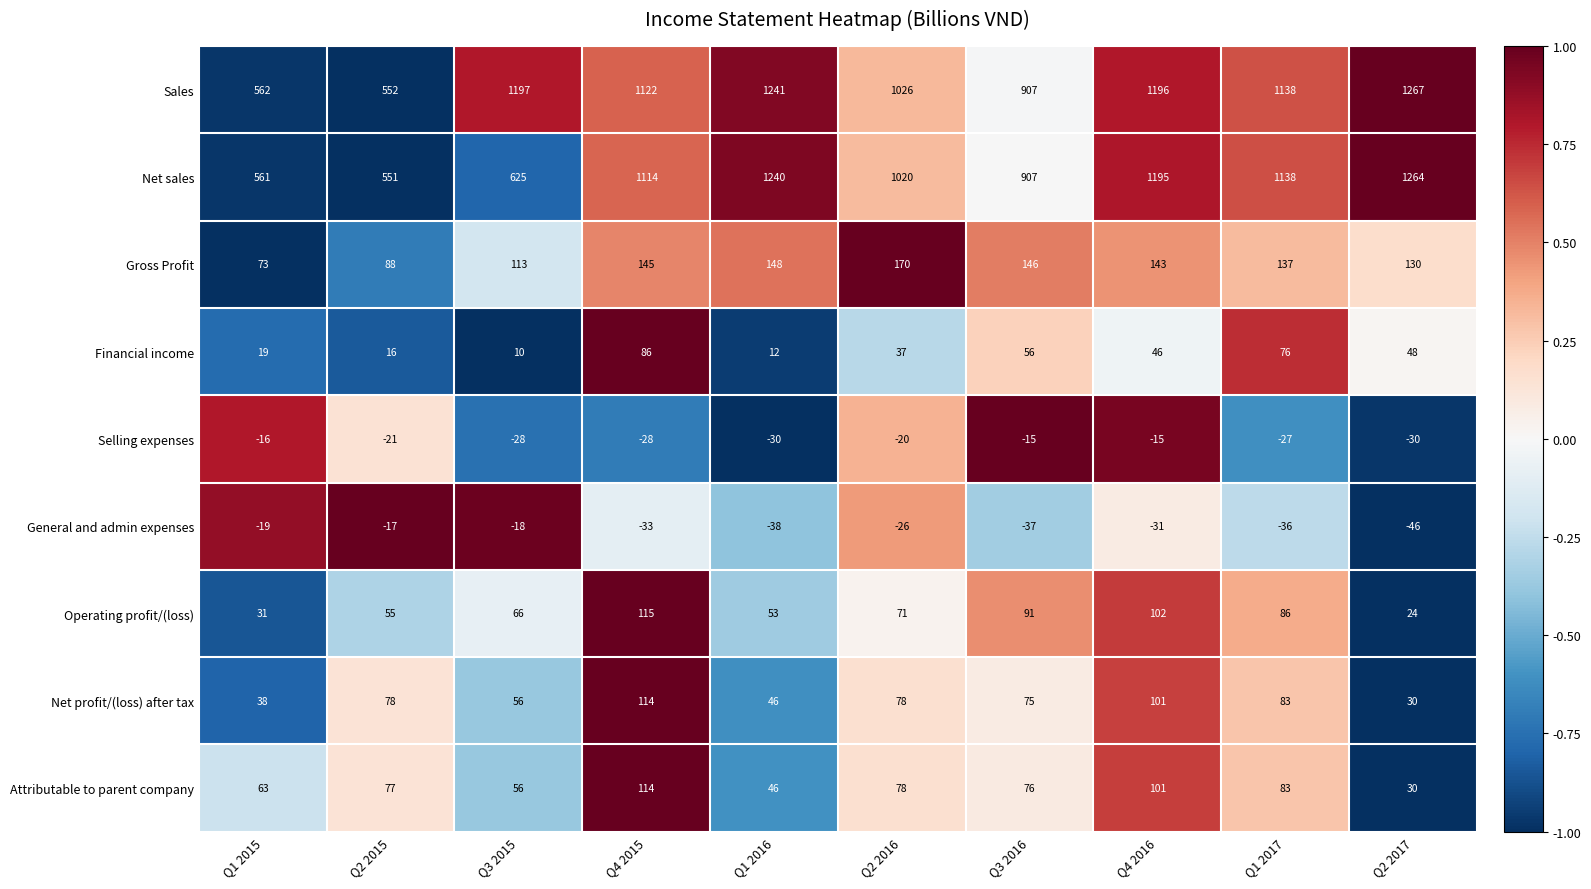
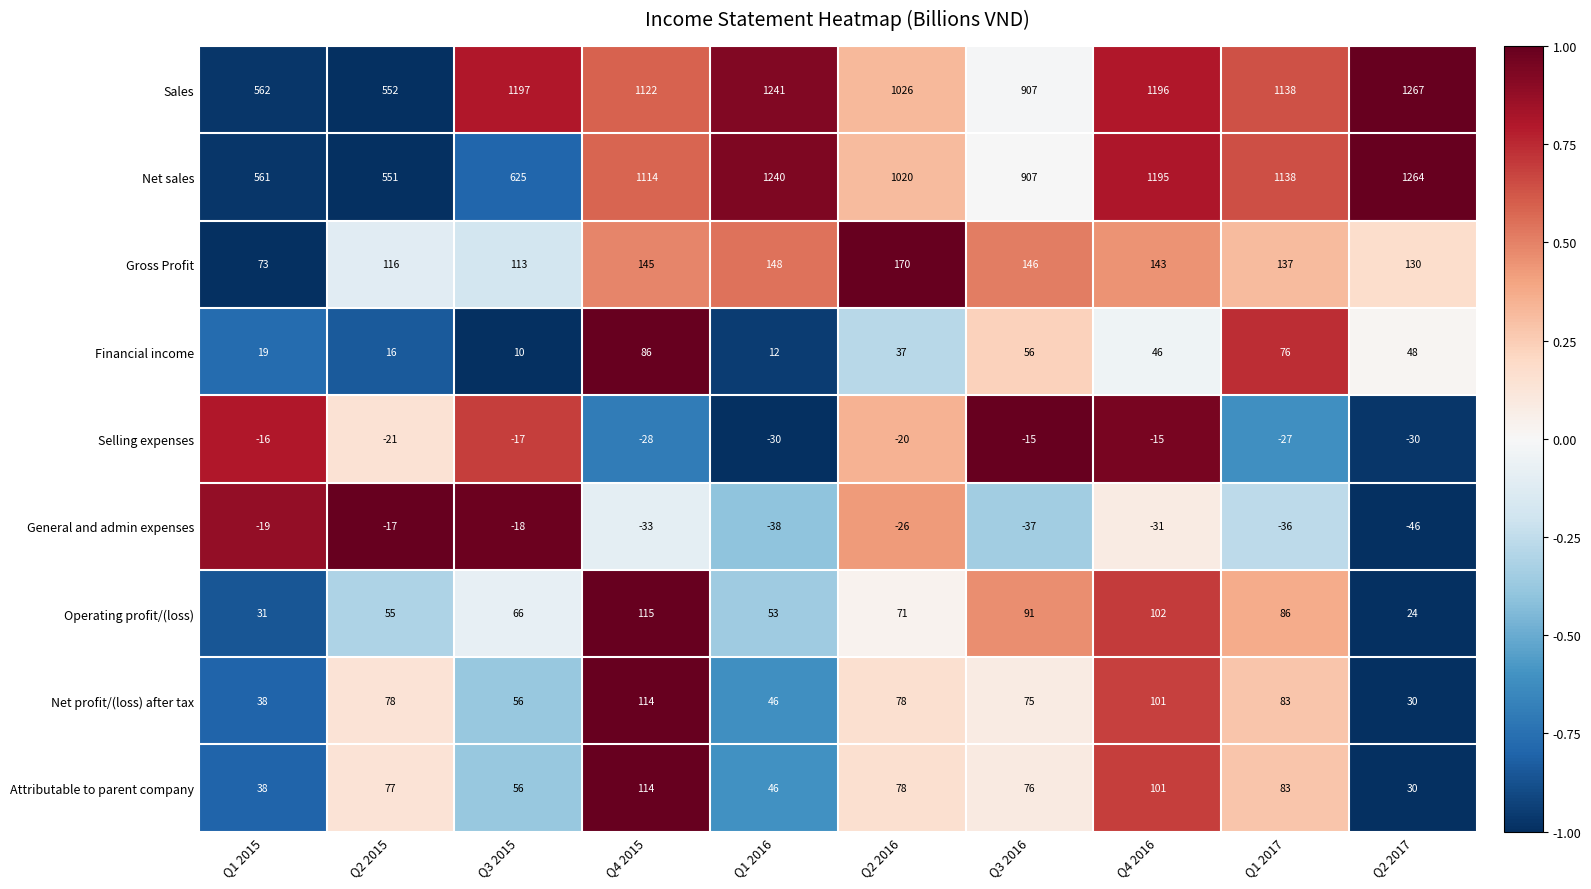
Gross Profit, Q2 2015: 88 -> 116
Selling expenses, Q3 2015: -28 -> -17
Attributable to parent company, Q1 2015: 63 -> 38
